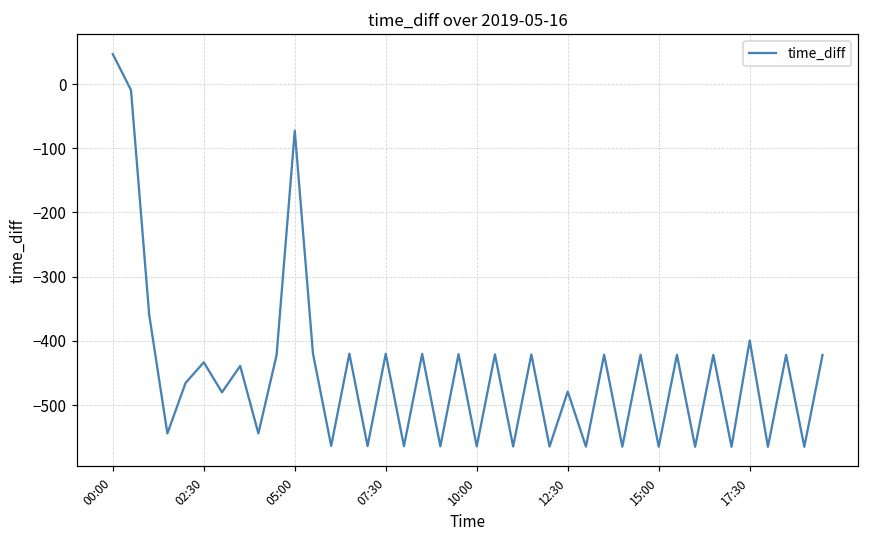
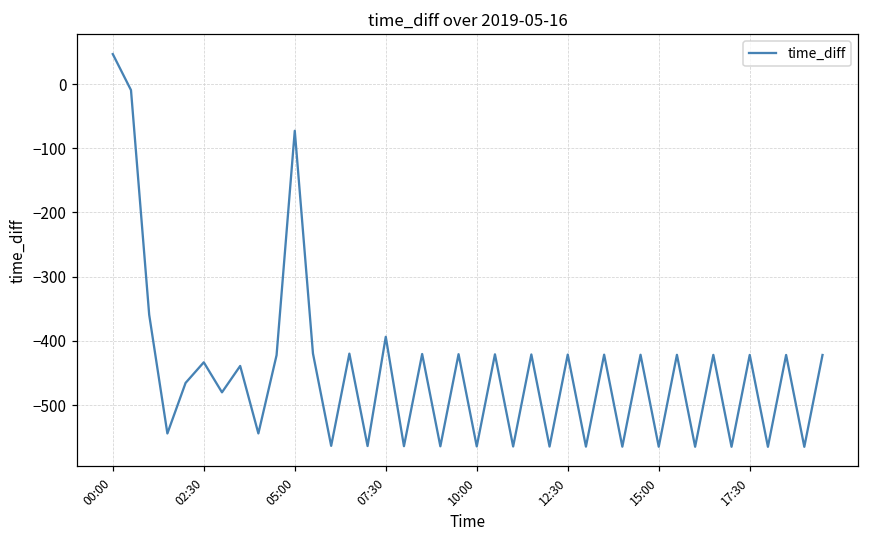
07:30: -420 -> -390
12:30: -480 -> -420
17:30: -400 -> -420
